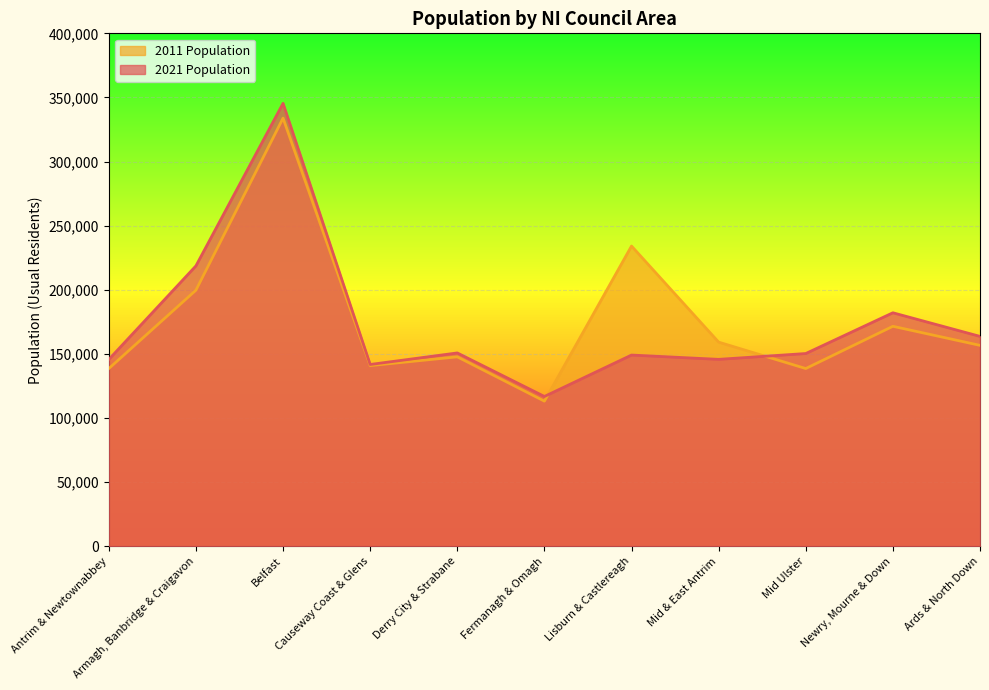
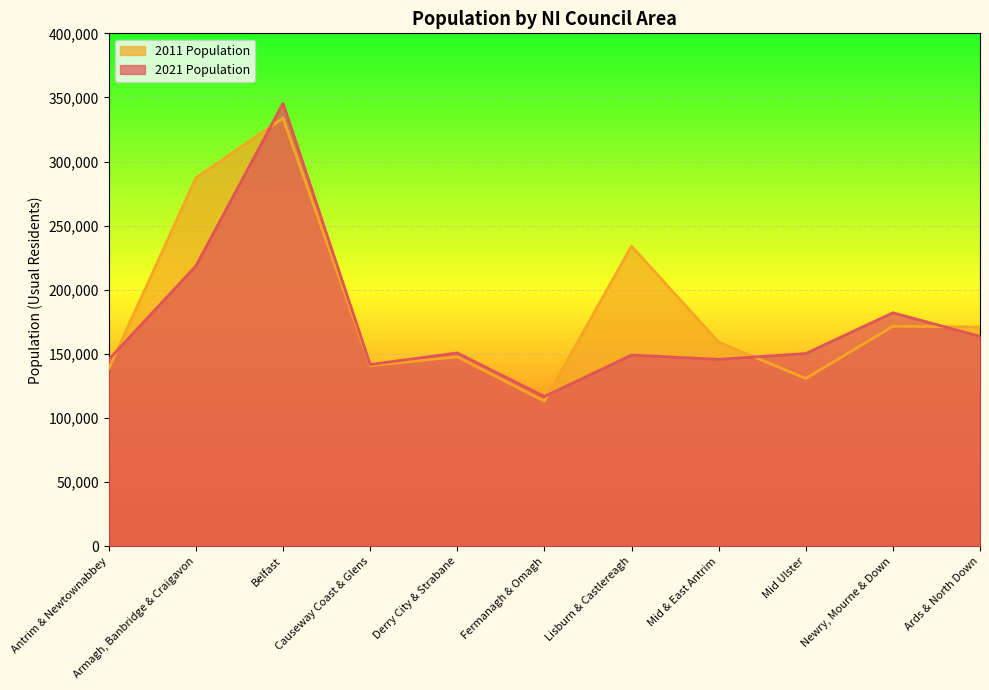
2011 Population, Armagh, Banbridge & Craigavon: 200,000 -> 287,000
2011 Population, Mid Ulster: 139,000 -> 131,000
2011 Population, Ards & North Down: 157,000 -> 171,000
